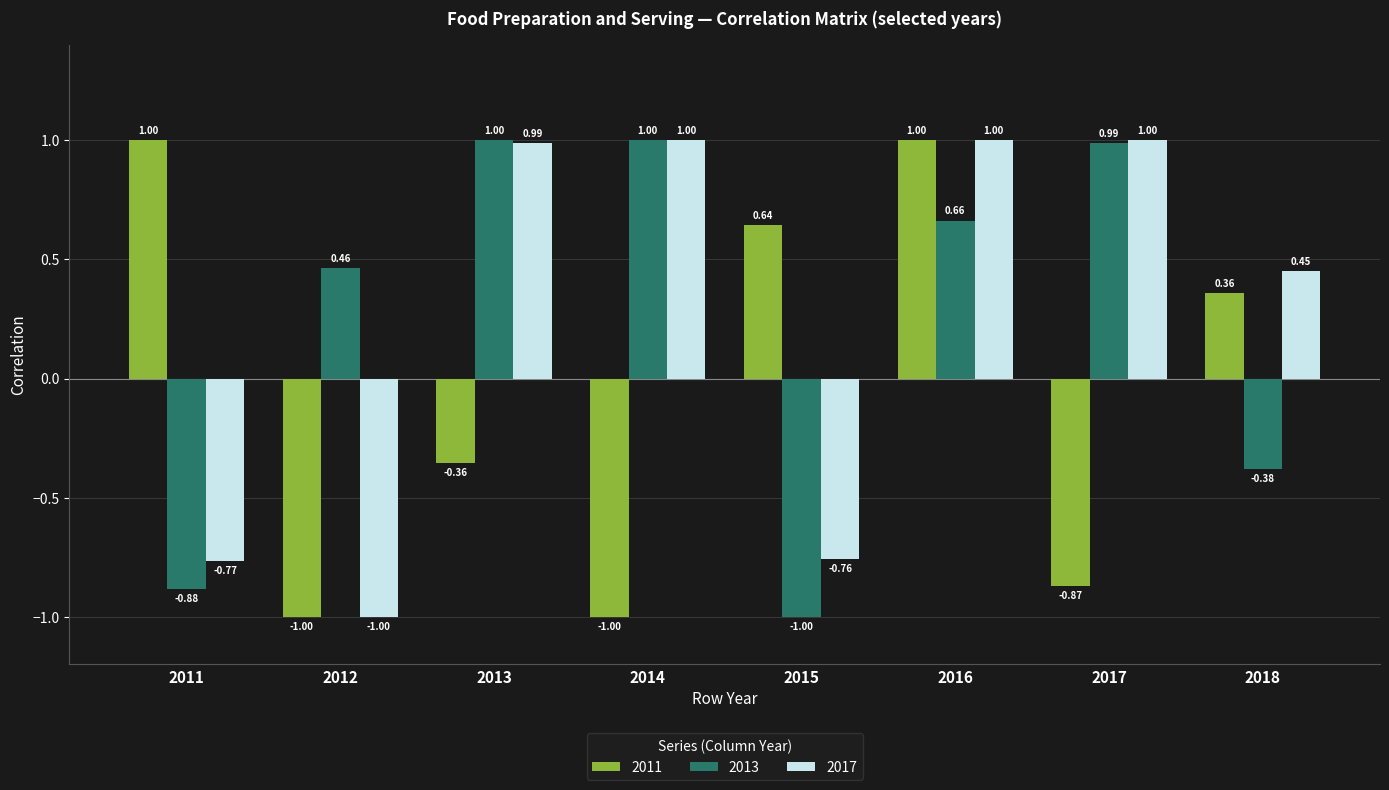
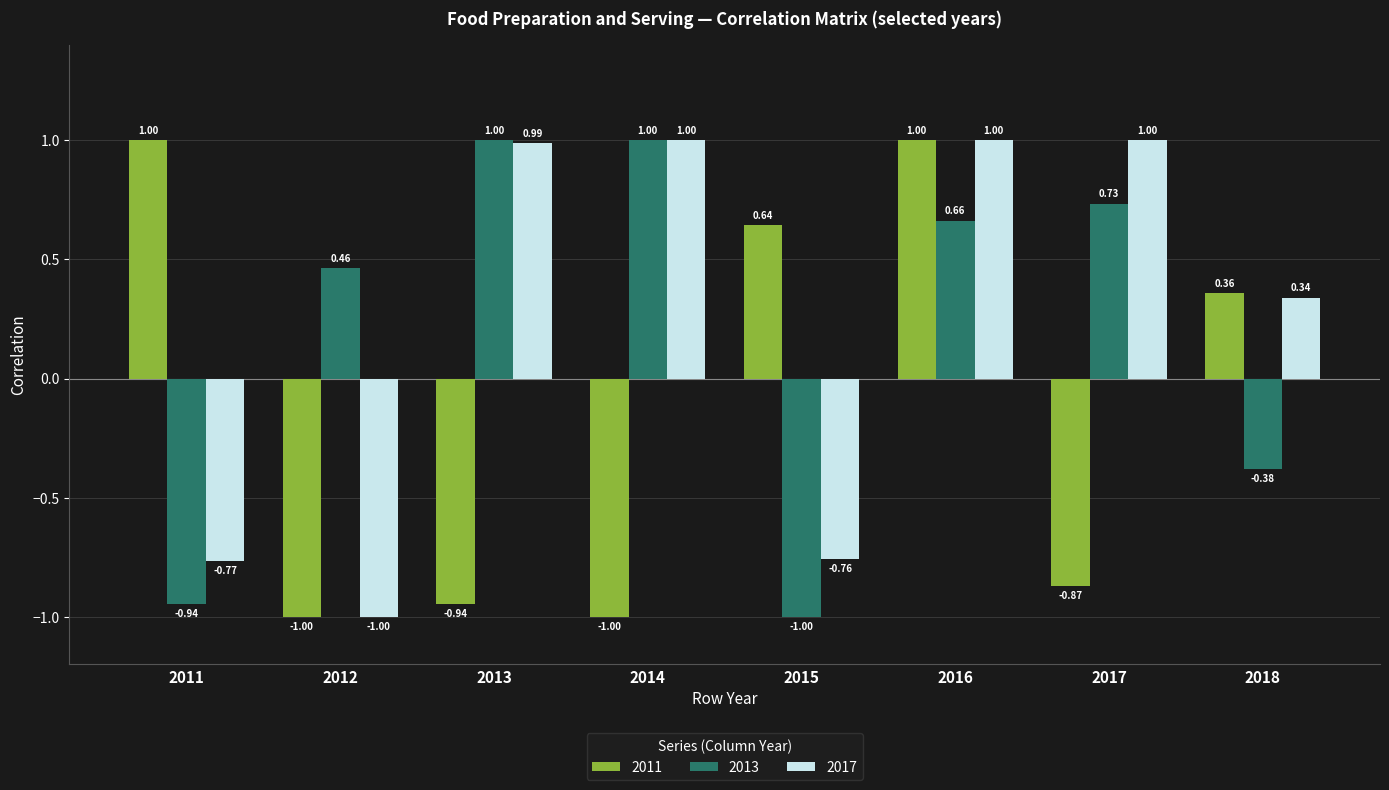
2013, 2011: -0.88 -> -0.94
2011, 2013: -0.36 -> -0.94
2013, 2017: 0.99 -> 0.73
2017, 2018: 0.45 -> 0.34
